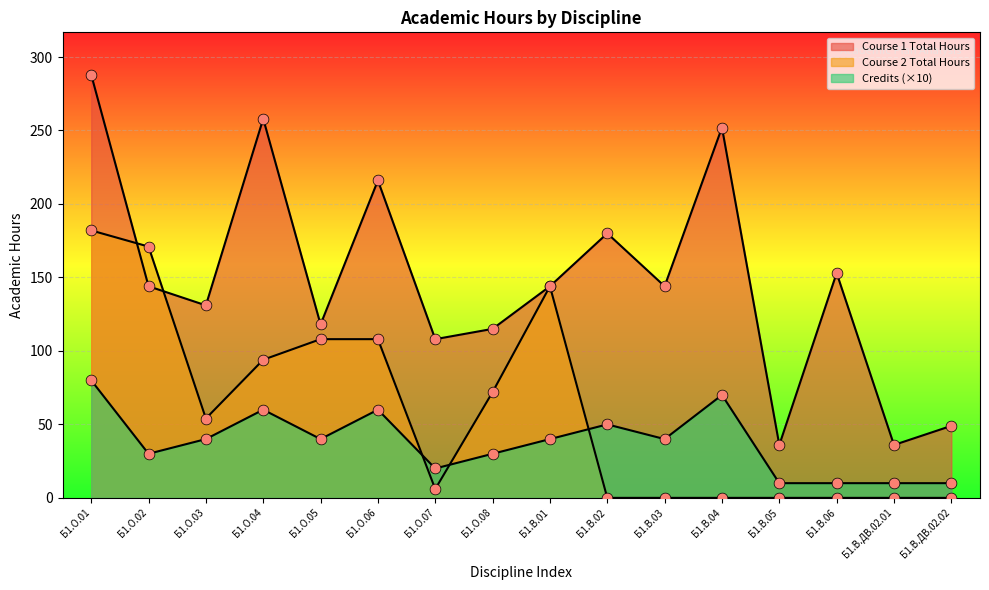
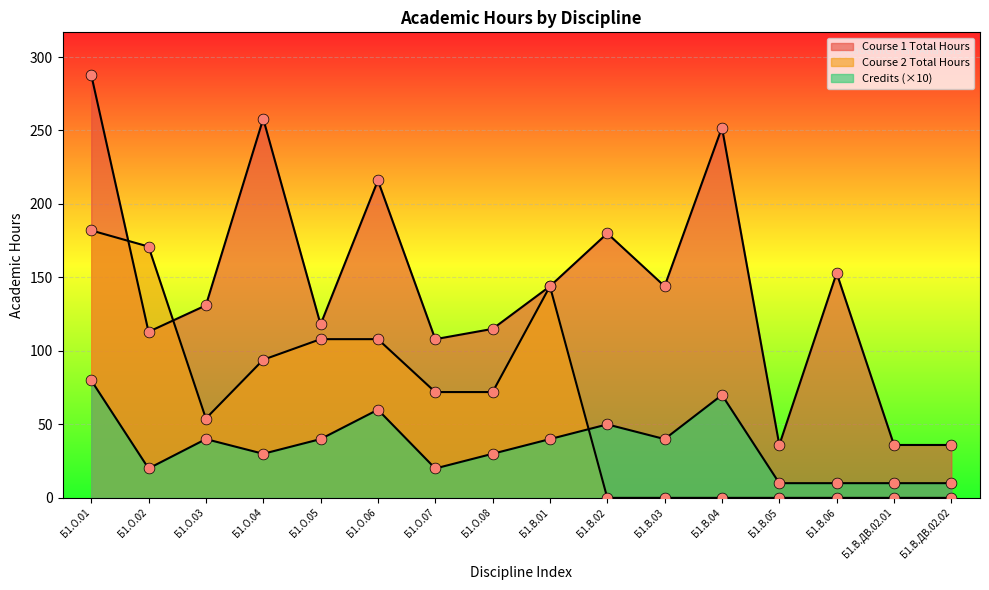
Course 1 Total Hours, Б1.О.02: 144 -> 113
Credits (×10), Б1.О.02: 30 -> 20
Credits (×10), Б1.О.04: 60 -> 30
Course 2 Total Hours, Б1.О.07: 6 -> 72
Course 1 Total Hours, Б1.В.ДВ.02.02: 49 -> 36
